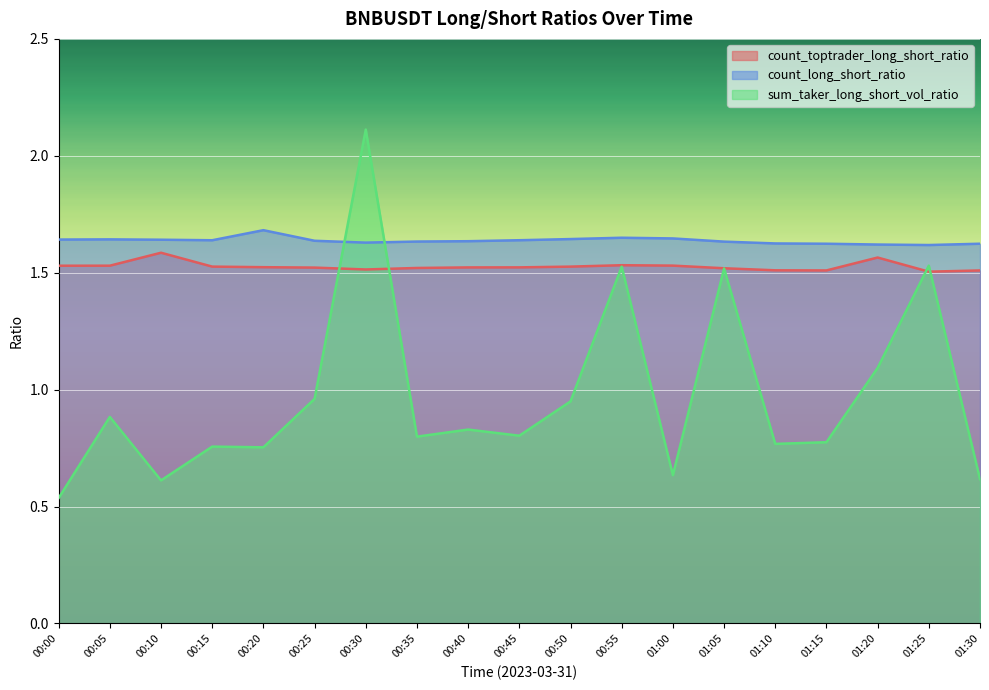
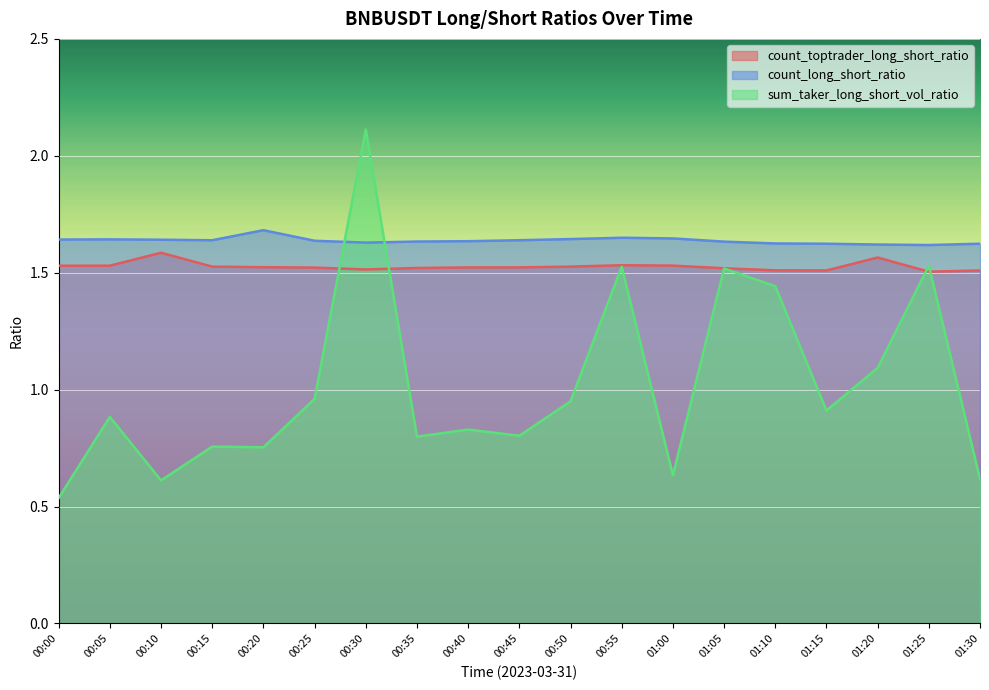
sum_taker_long_short_vol_ratio, 01:10: 0.77 -> 1.44
sum_taker_long_short_vol_ratio, 01:15: 0.78 -> 0.91
